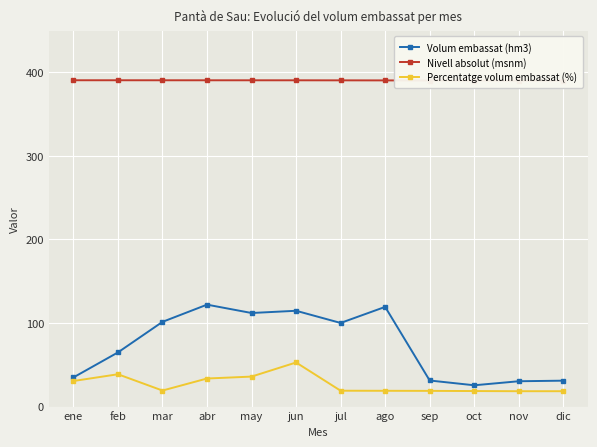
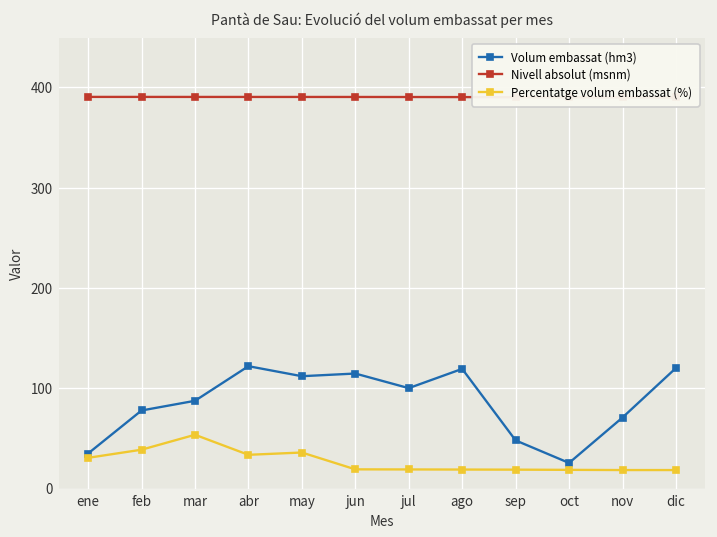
Volum embassat (hm3), feb: 60 -> 80
Volum embassat (hm3), mar: 100 -> 90
Percentatge volum embassat (%), mar: 20 -> 50
Percentatge volum embassat (%), jun: 50 -> 20
Volum embassat (hm3), sep: 30 -> 50
Volum embassat (hm3), nov: 30 -> 70
Volum embassat (hm3), dic: 30 -> 120
